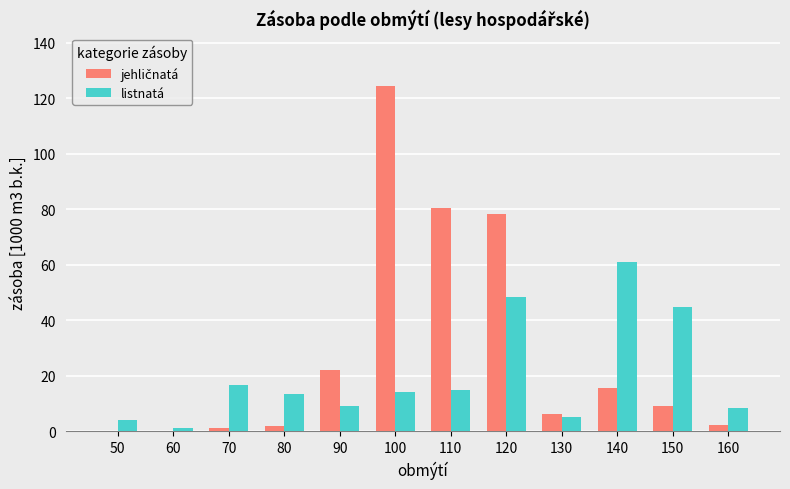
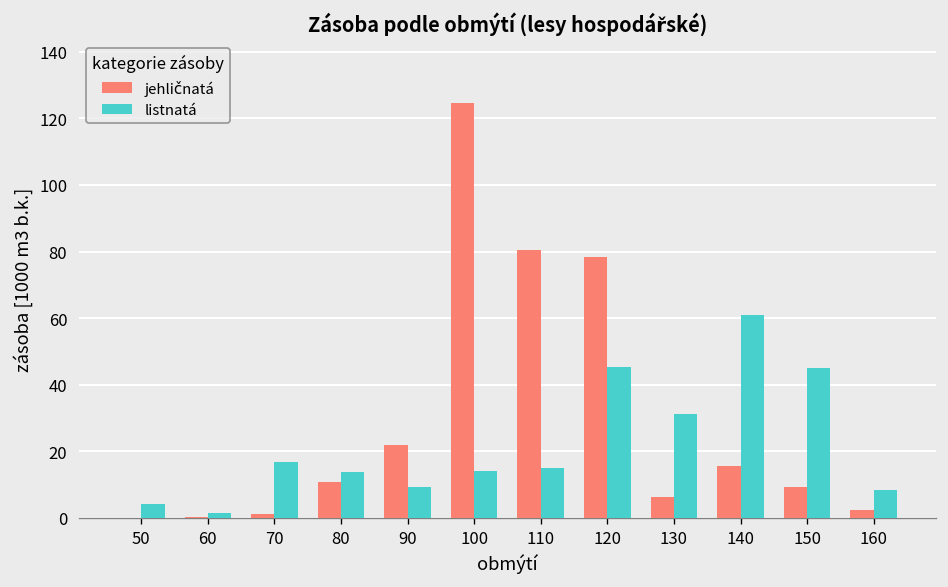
jehličnatá, 80: 2 -> 11
listnatá, 120: 48 -> 45
listnatá, 130: 5 -> 31
